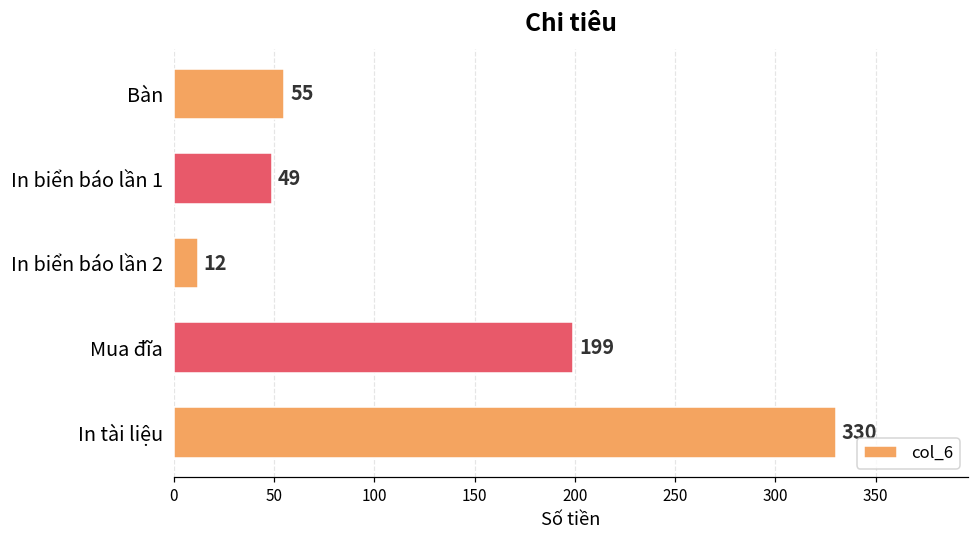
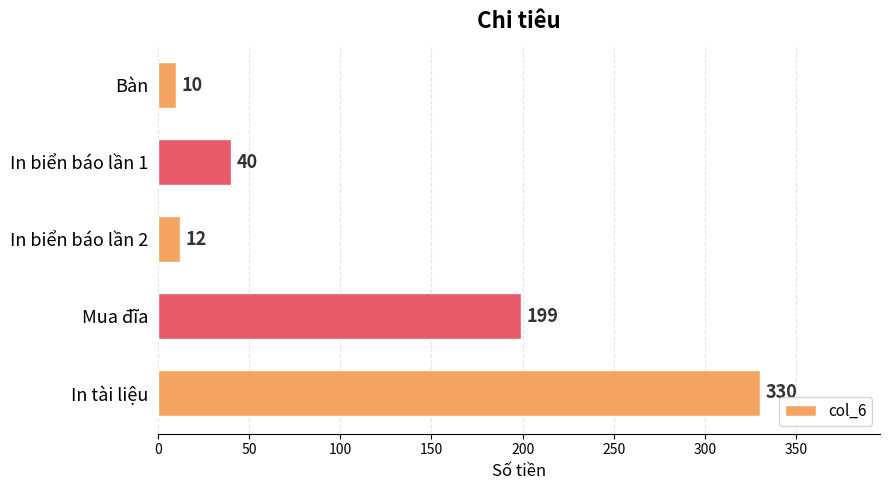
Bàn: 55 -> 10
In biển báo lần 1: 49 -> 40
